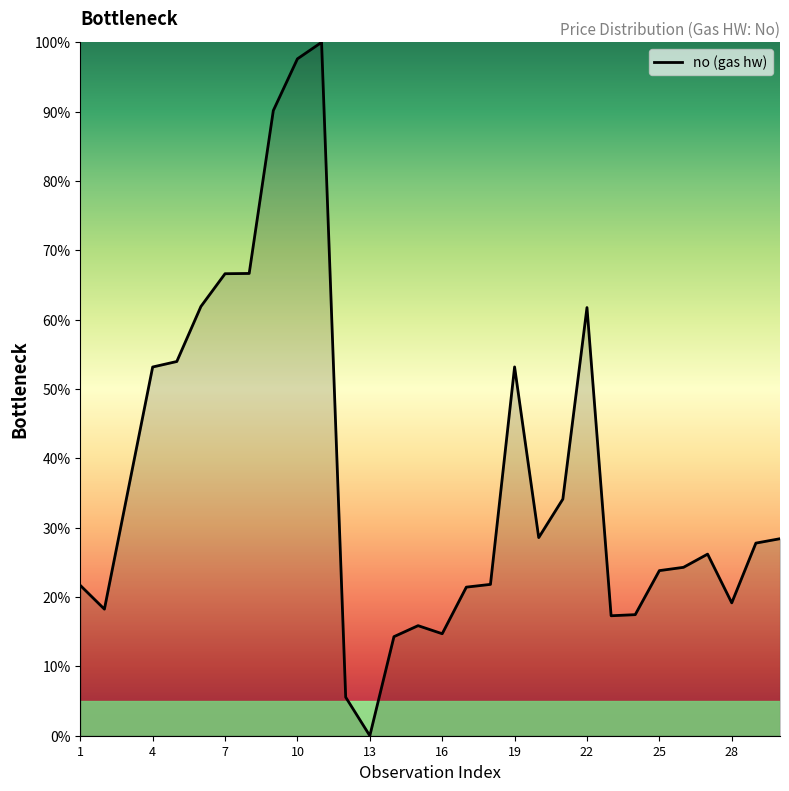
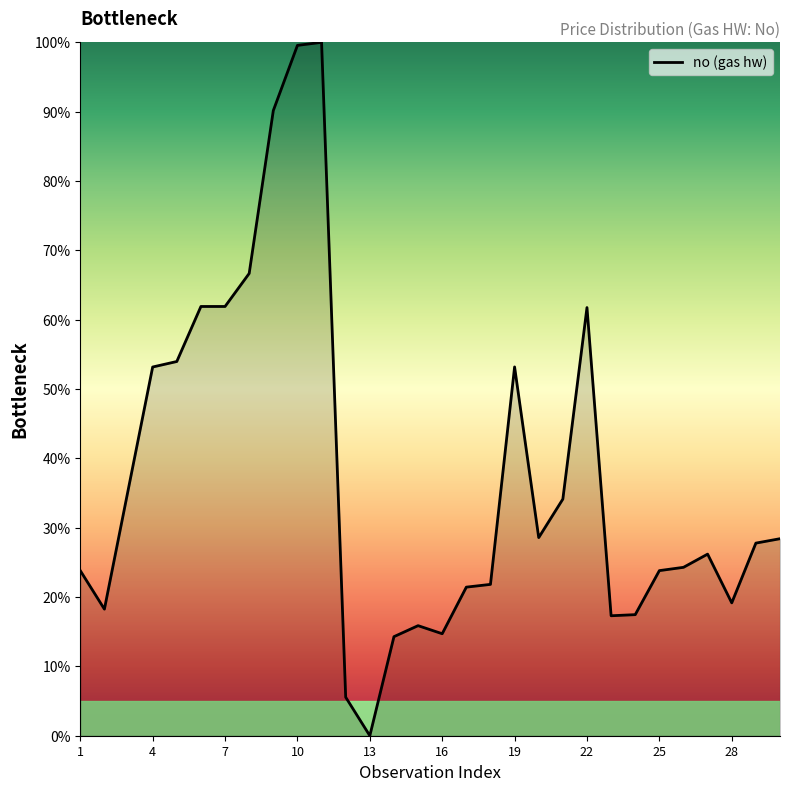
1: 22% -> 24%
7: 67% -> 62%
10: 98% -> 100%
